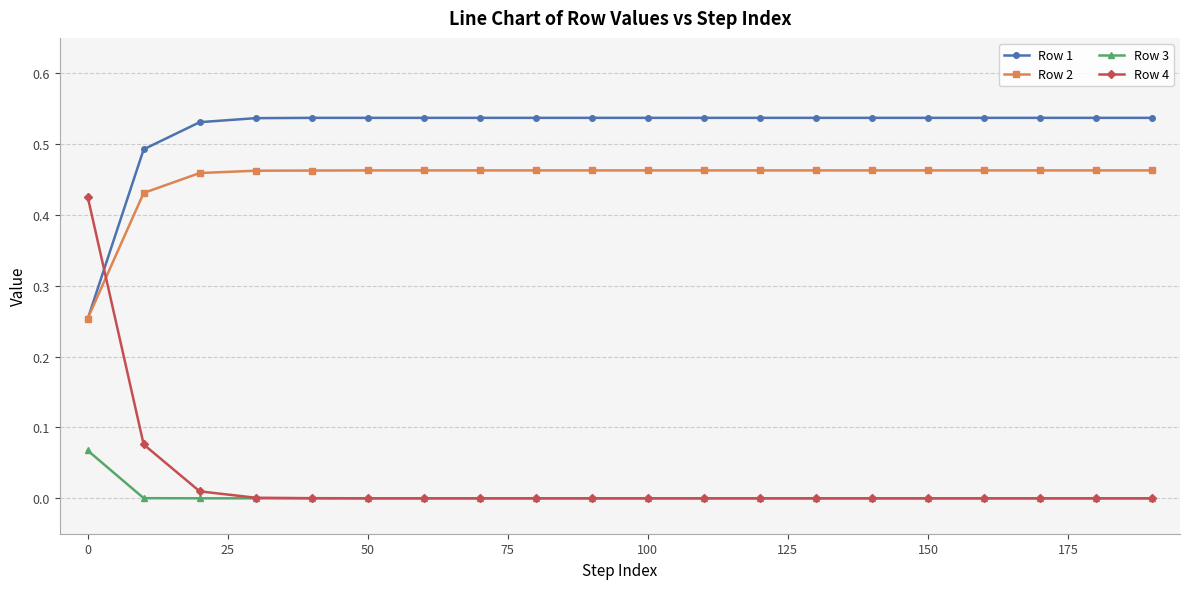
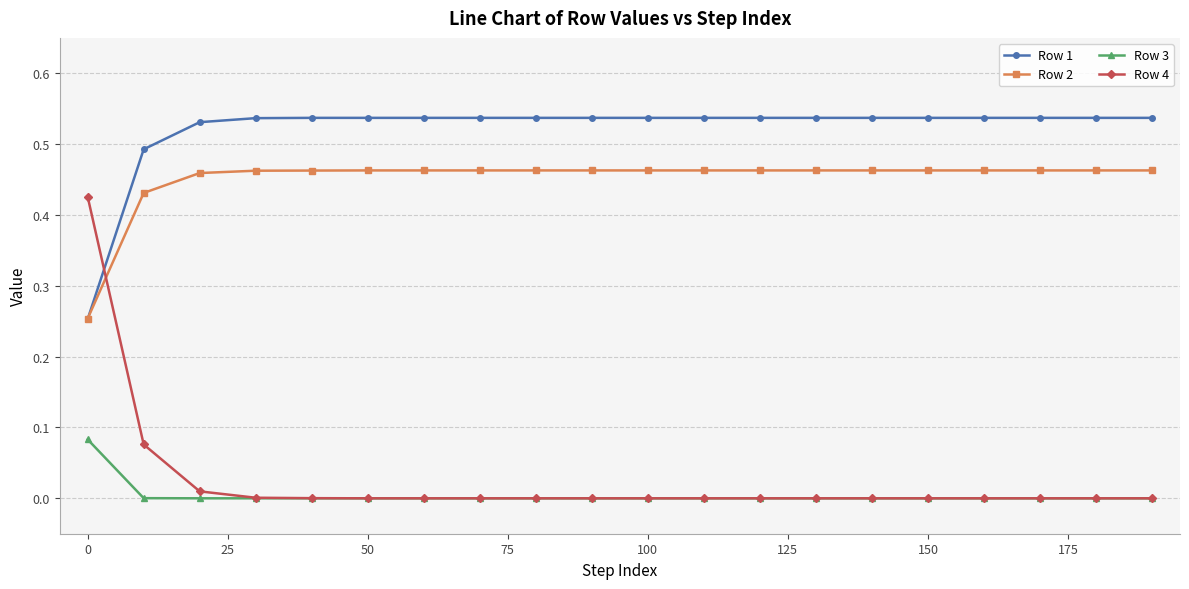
Row 3, 0: 0.07 -> 0.08
